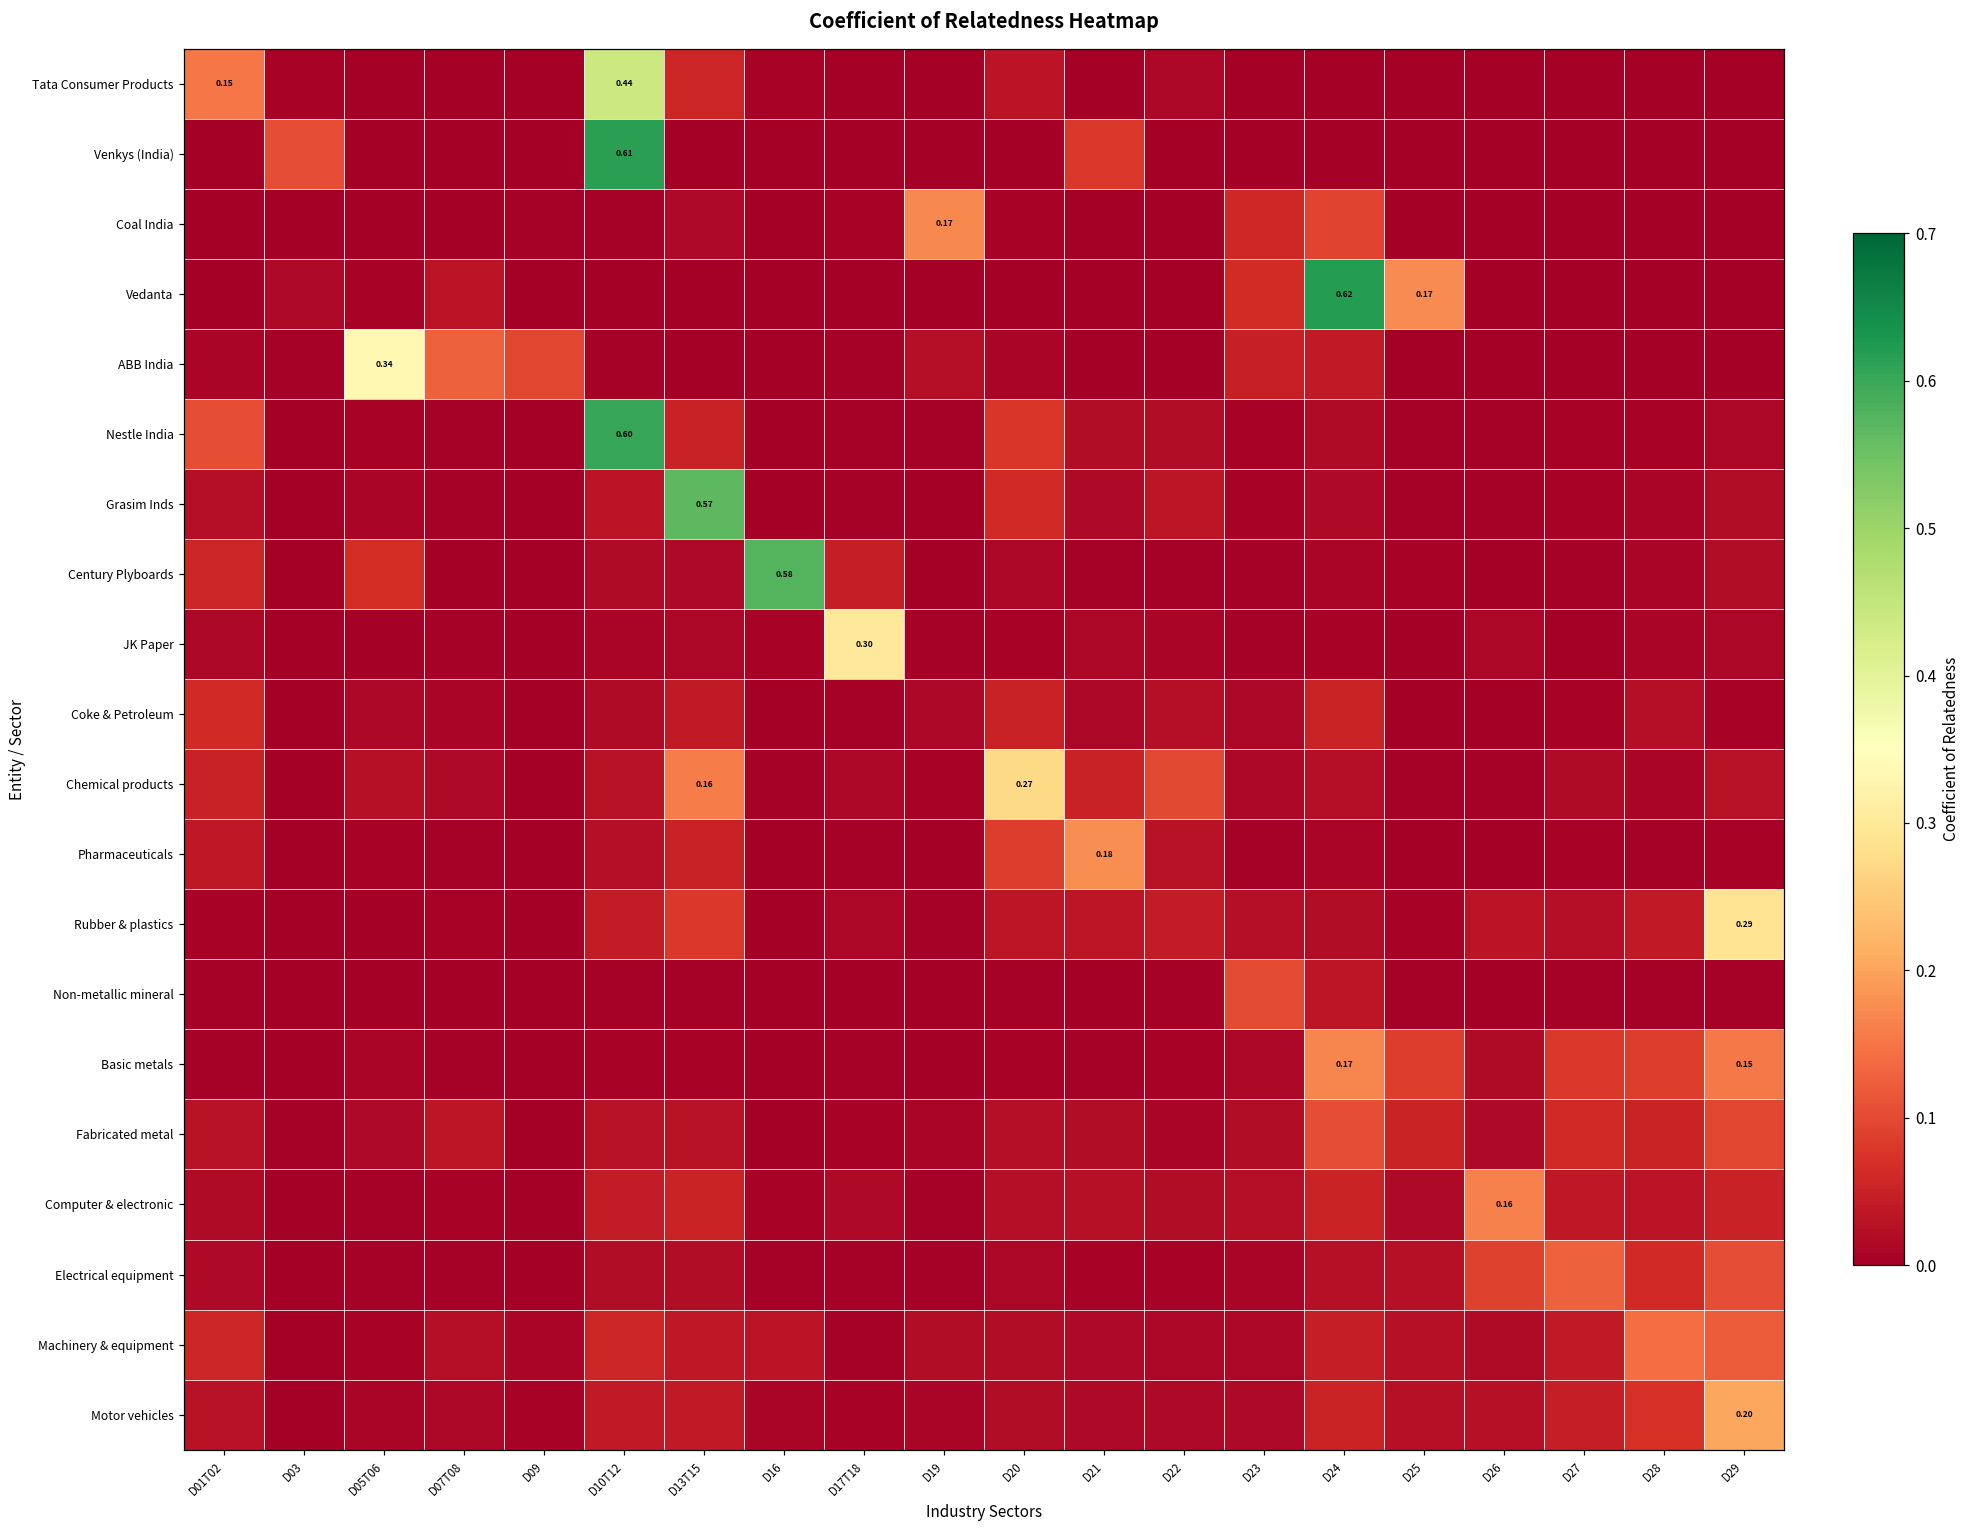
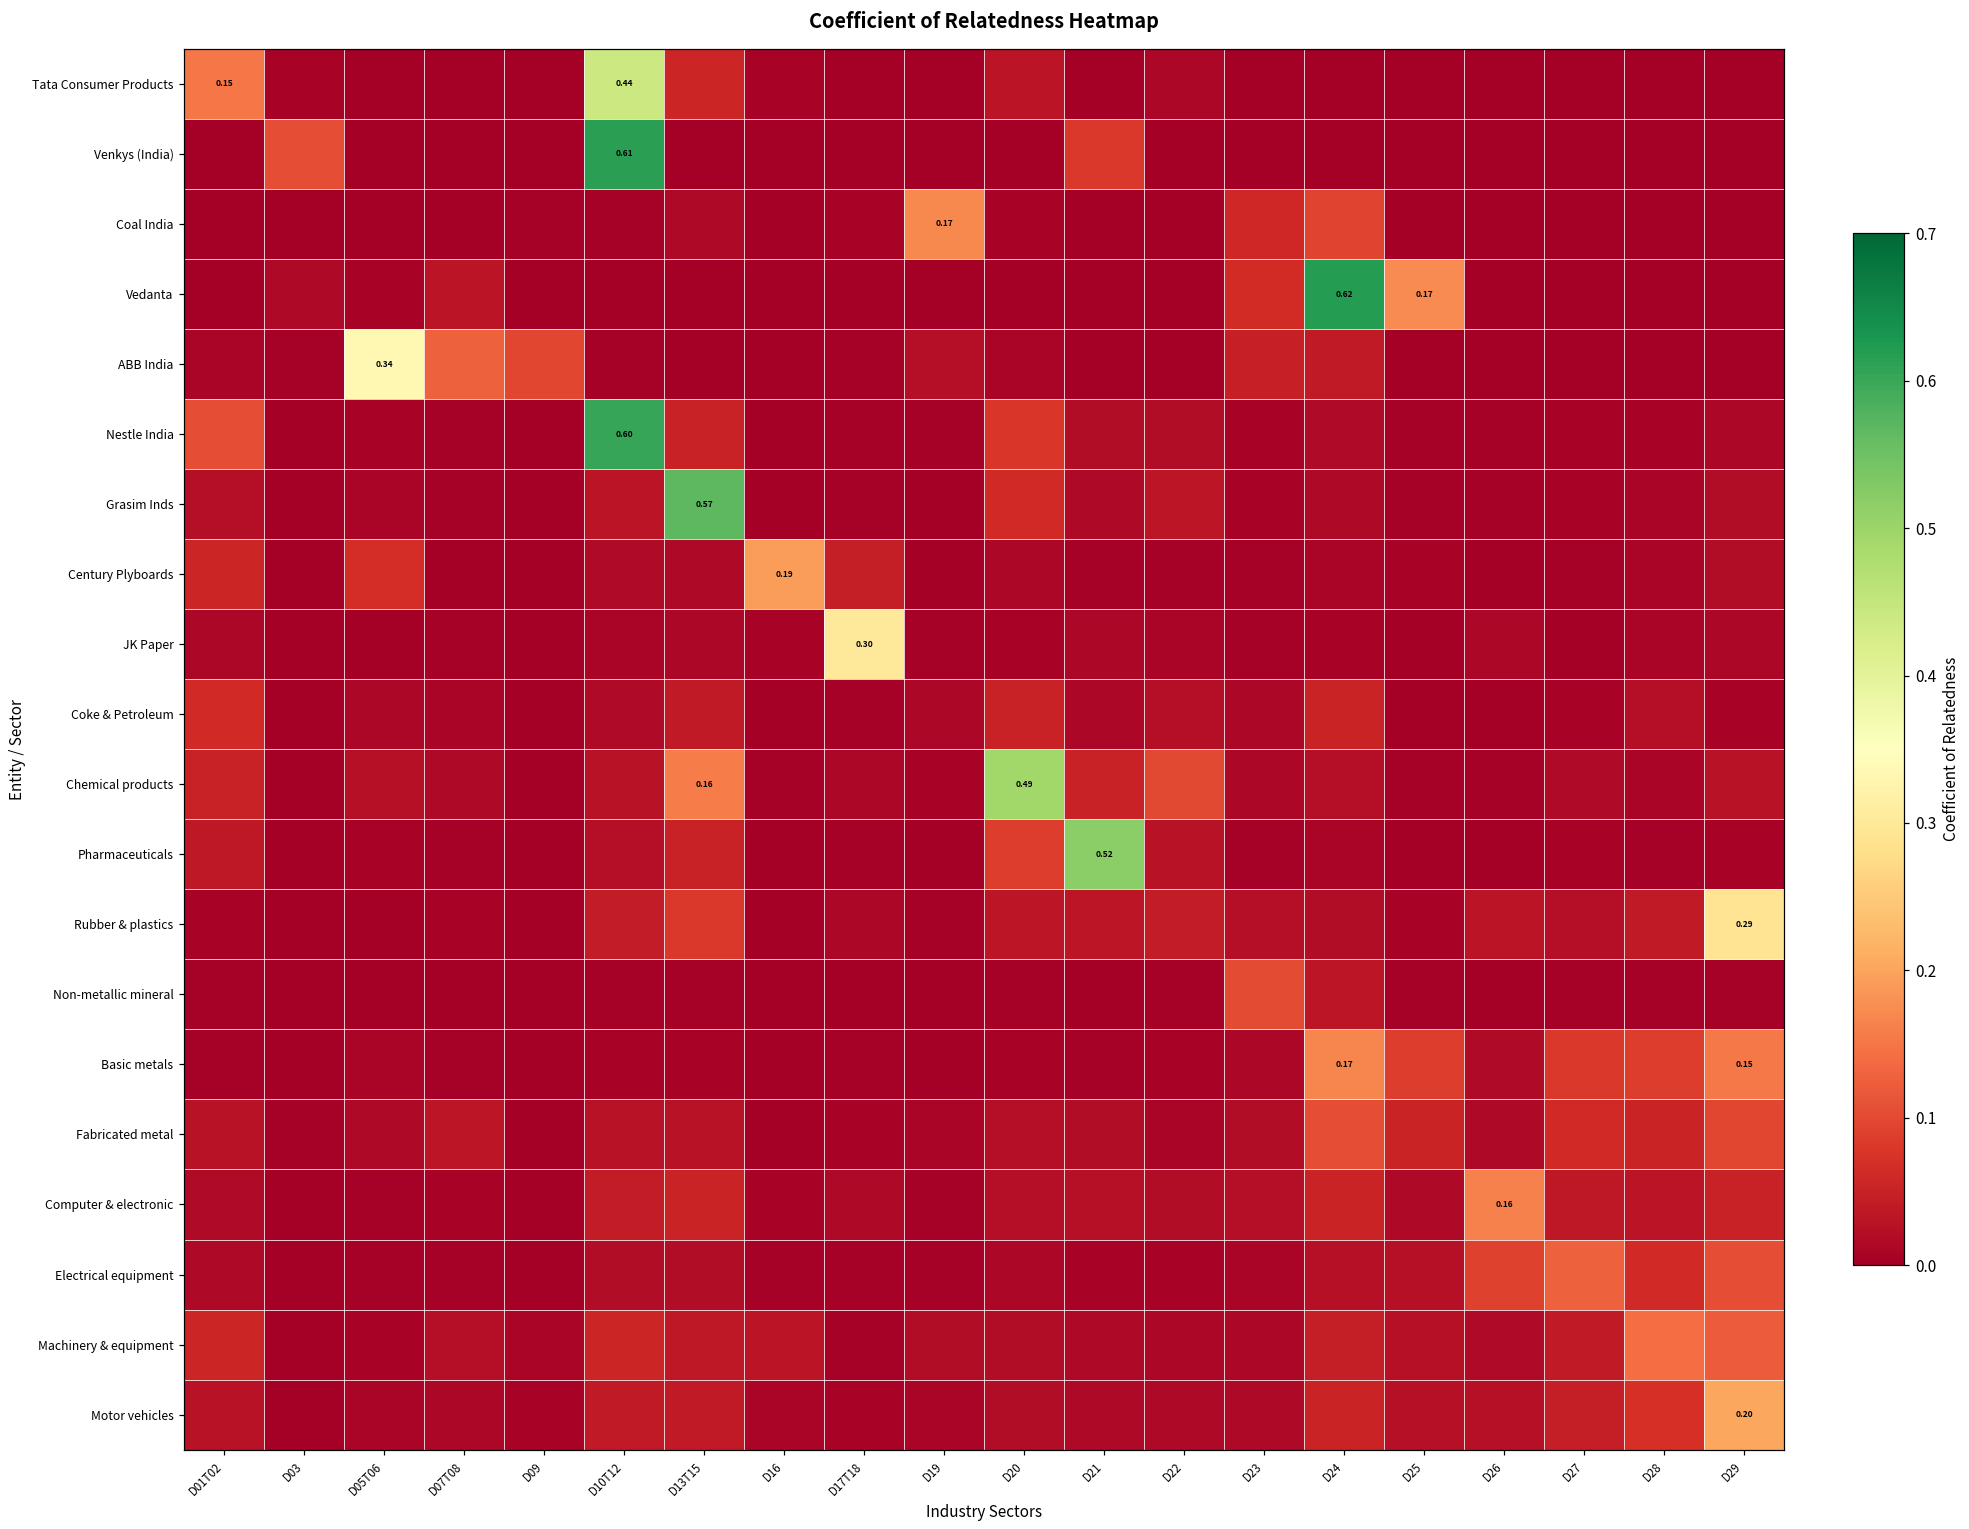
Century Plyboards, D16: 0.58 -> 0.19
Chemical products, D20: 0.27 -> 0.49
Pharmaceuticals, D21: 0.18 -> 0.52
